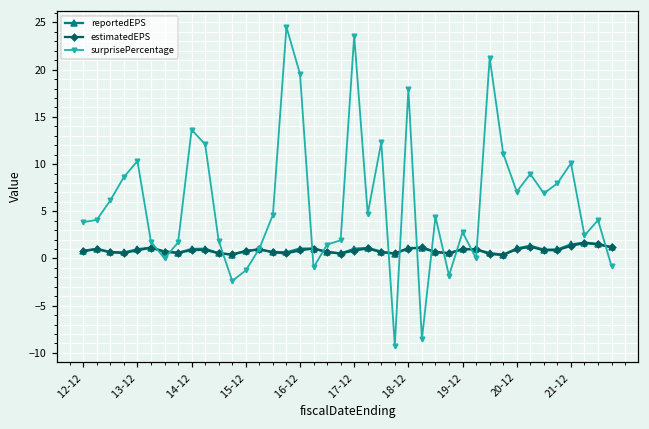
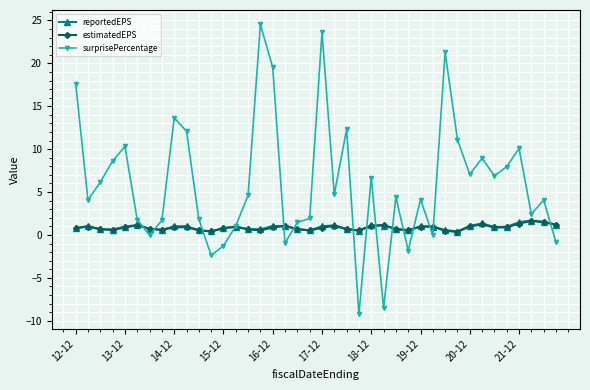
surprisePercentage, 12-12: 4 -> 18
surprisePercentage, 18-12: 18 -> 7
surprisePercentage, 19-12: 3 -> 4
